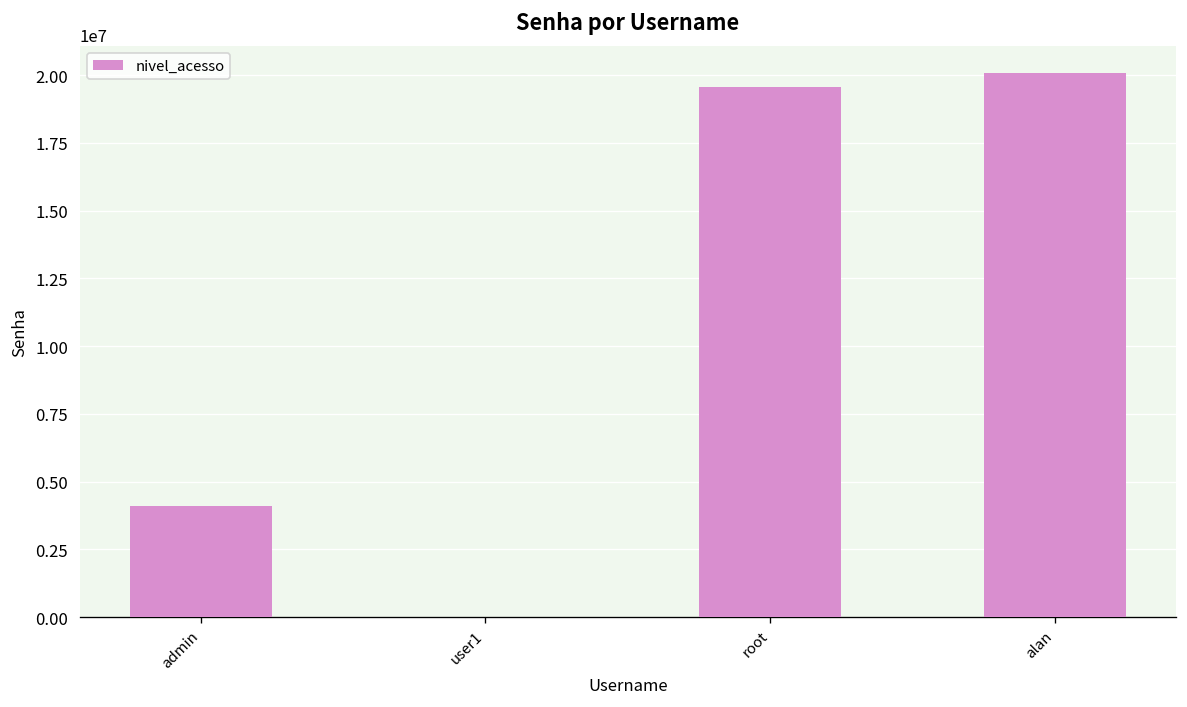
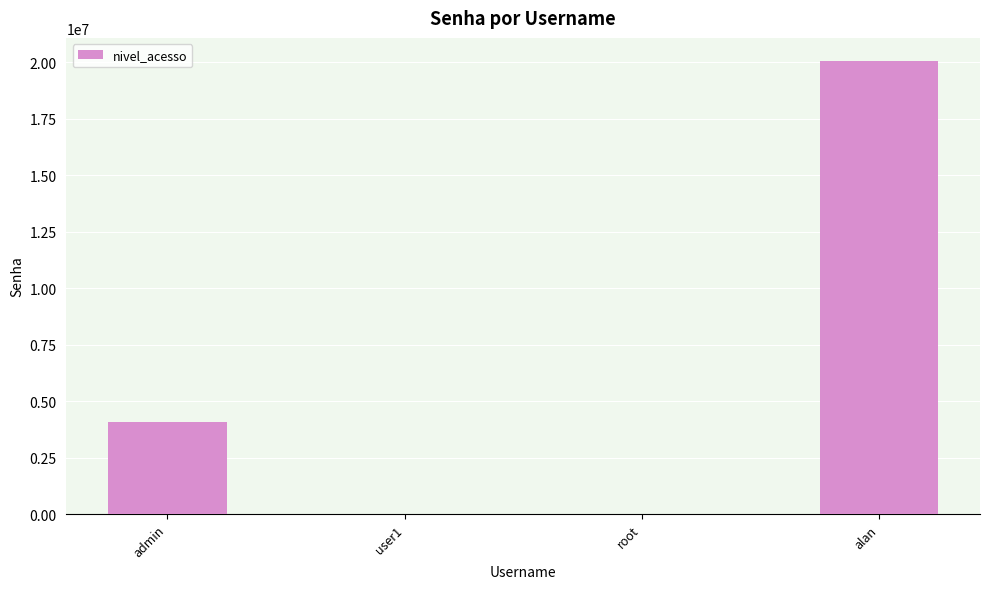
root: 19600000 -> 0
